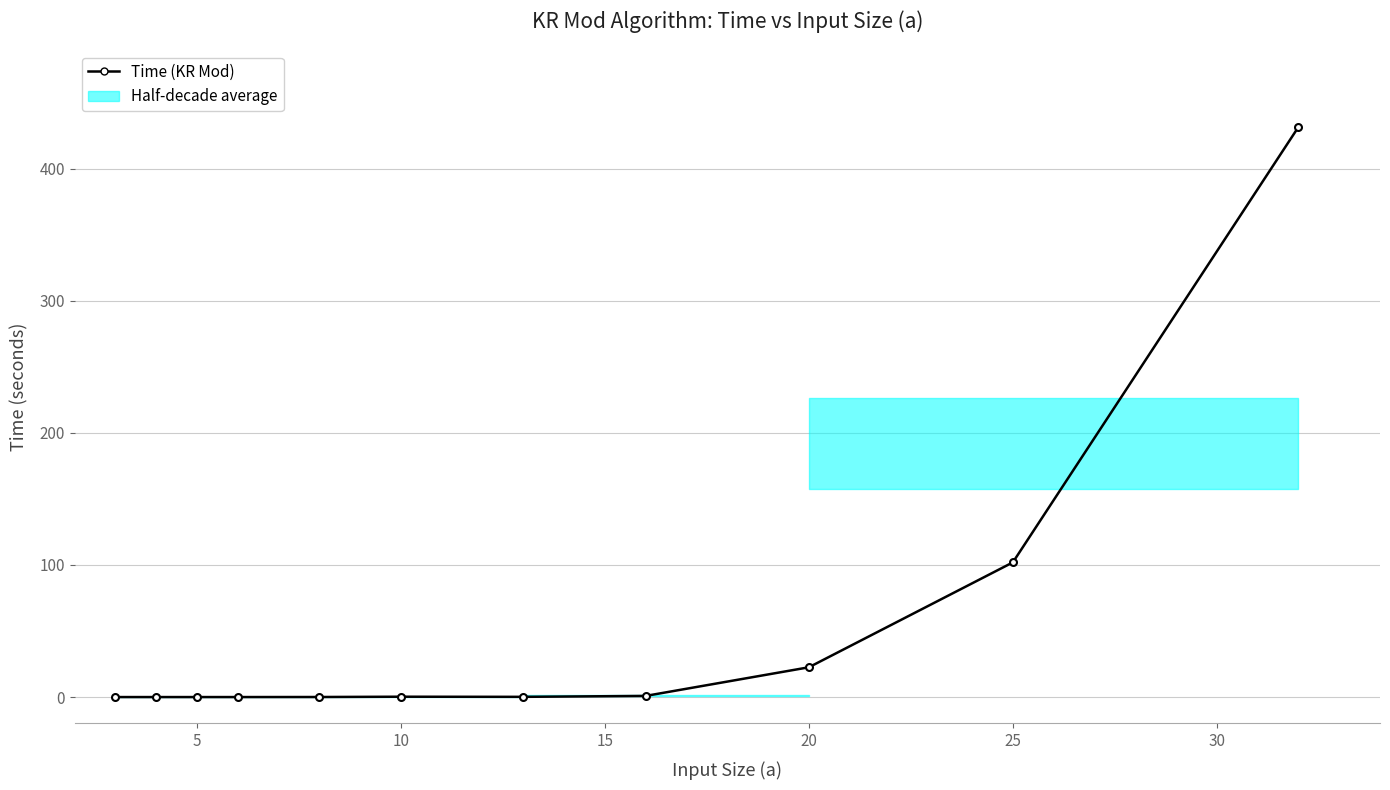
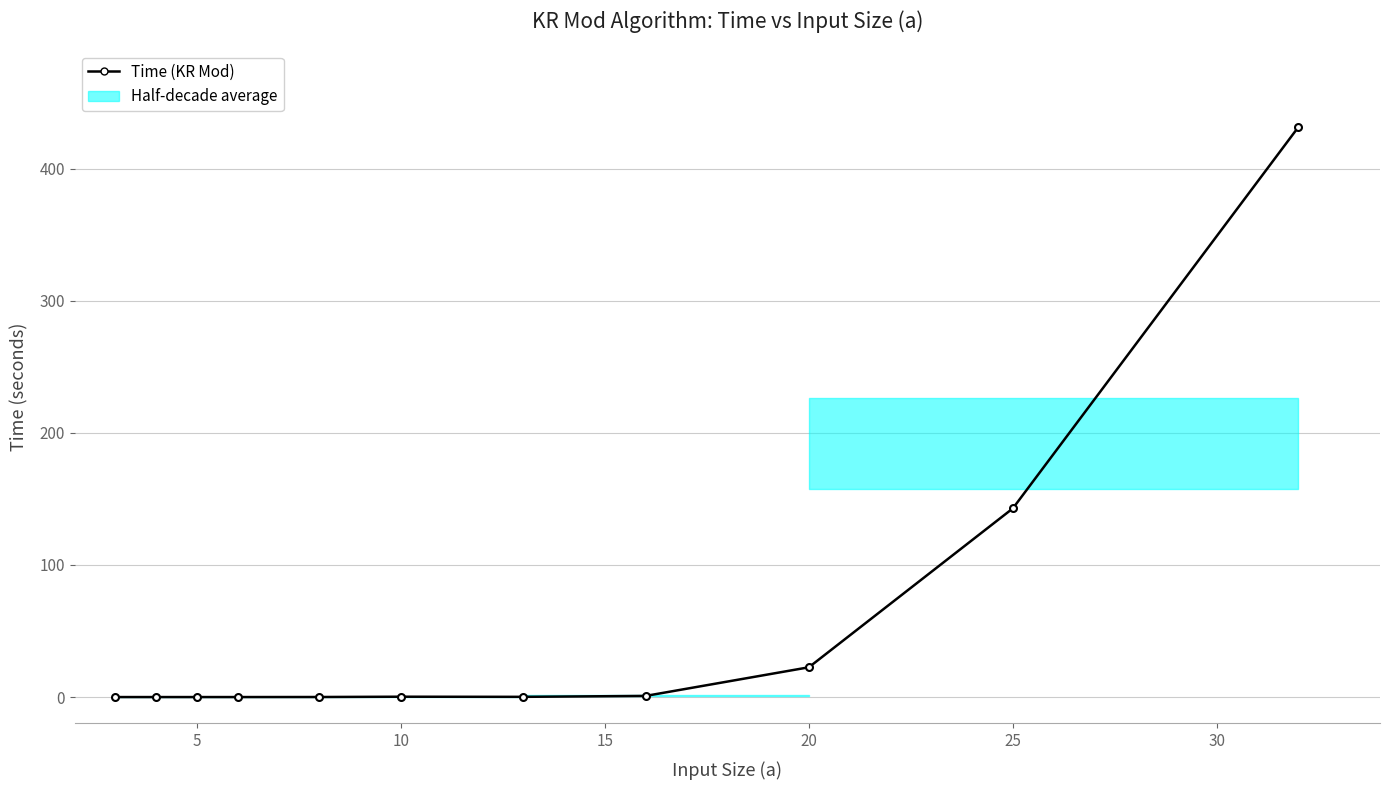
Time (KR Mod), 25: 102 -> 143
